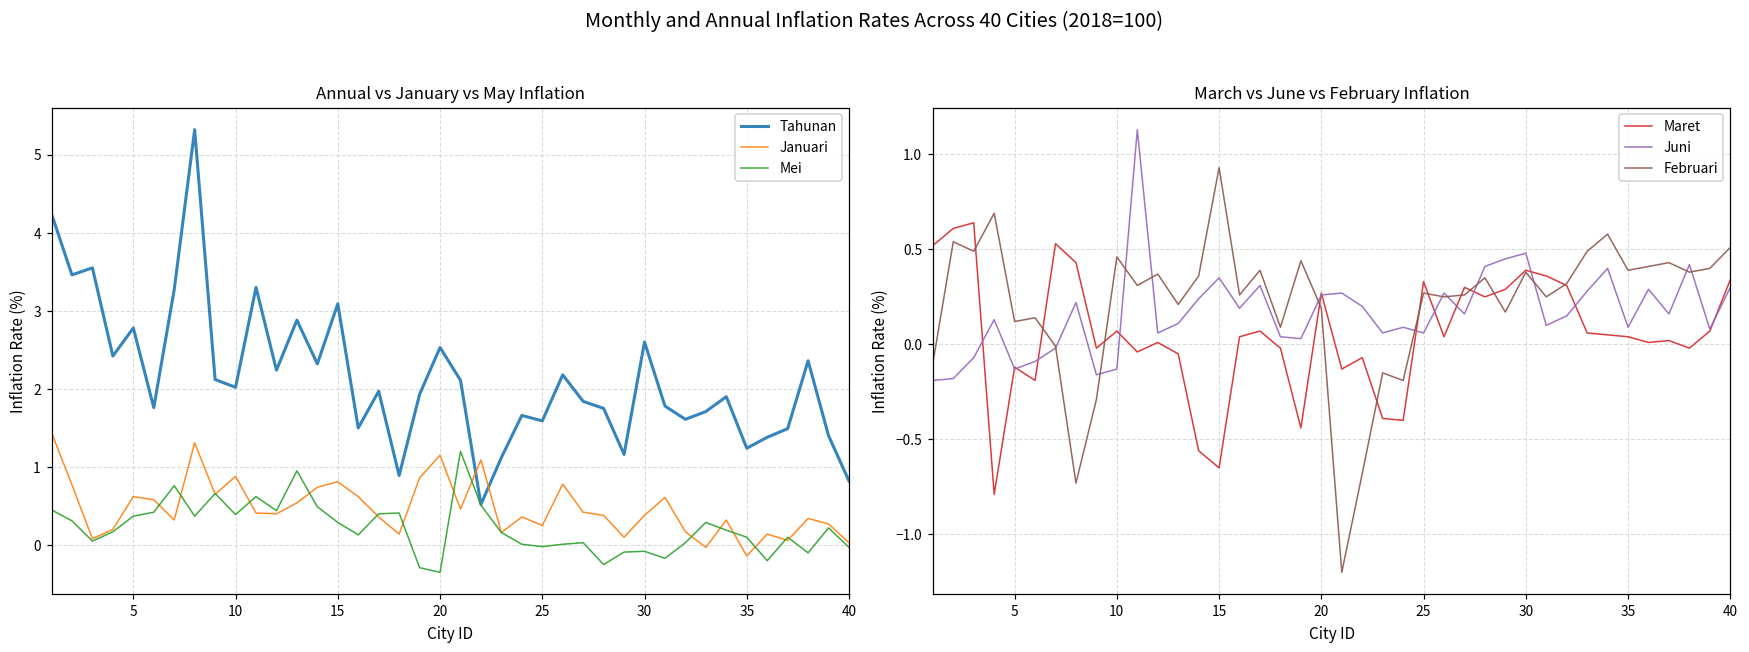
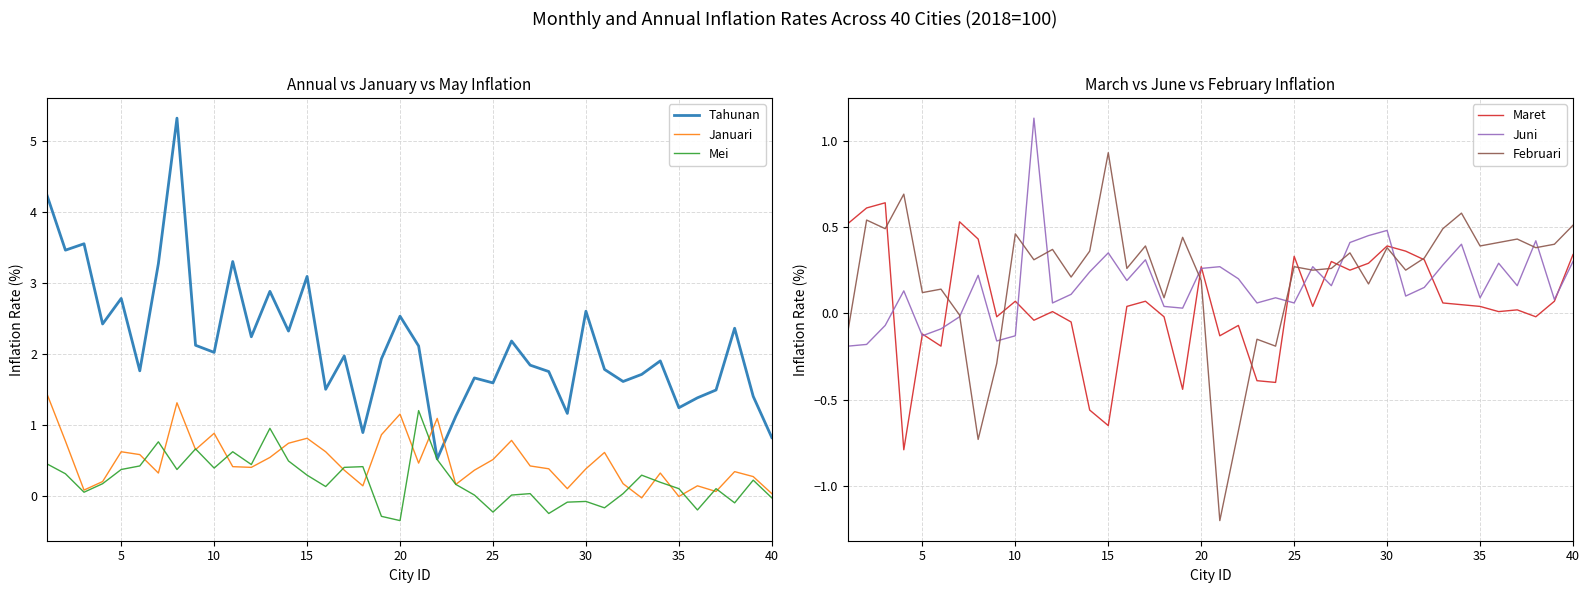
Annual vs January vs May Inflation, Januari, 25: 0.3 -> 0.5
Annual vs January vs May Inflation, Mei, 25: 0.0 -> -0.2
Annual vs January vs May Inflation, Januari, 35: -0.1 -> 0.0
